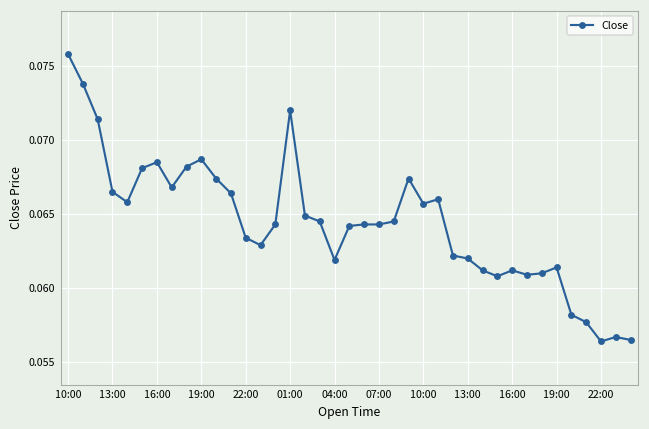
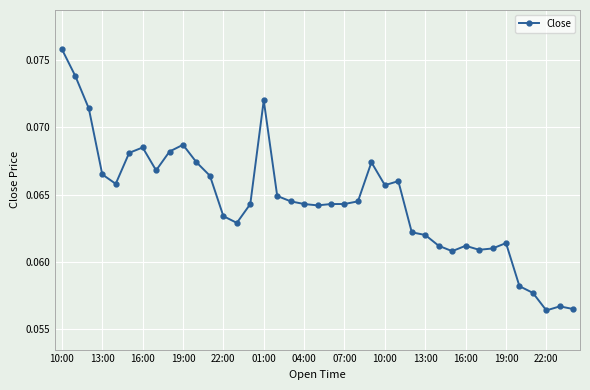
04:00: 0.0619 -> 0.0643
